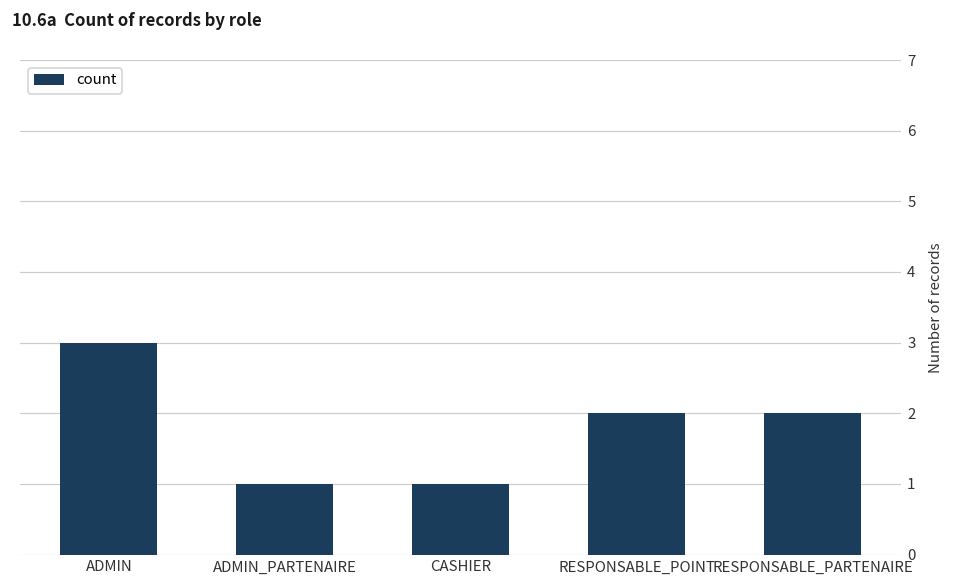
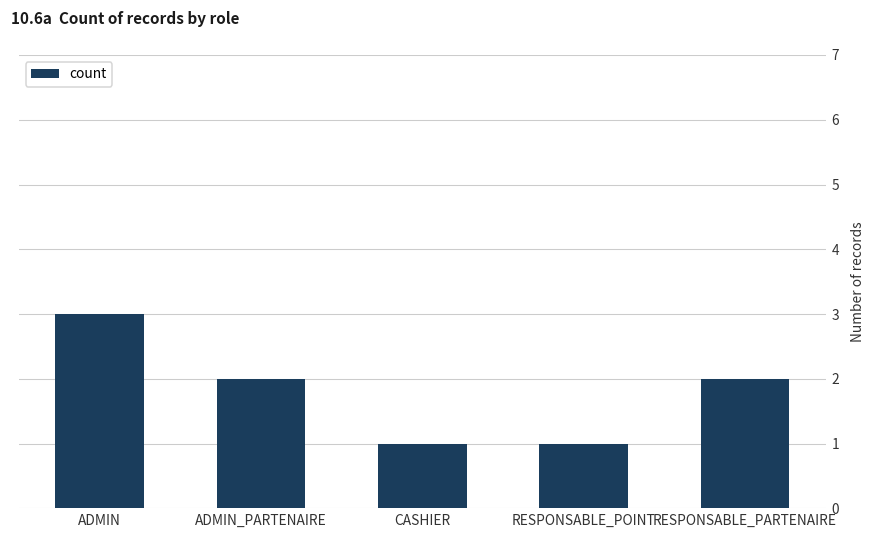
ADMIN_PARTENAIRE: 1 -> 2
RESPONSABLE_POINT: 2 -> 1
